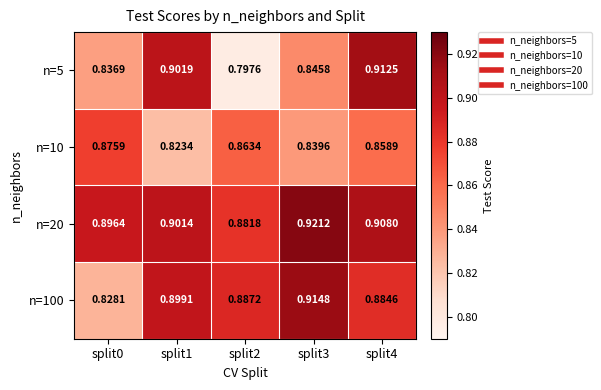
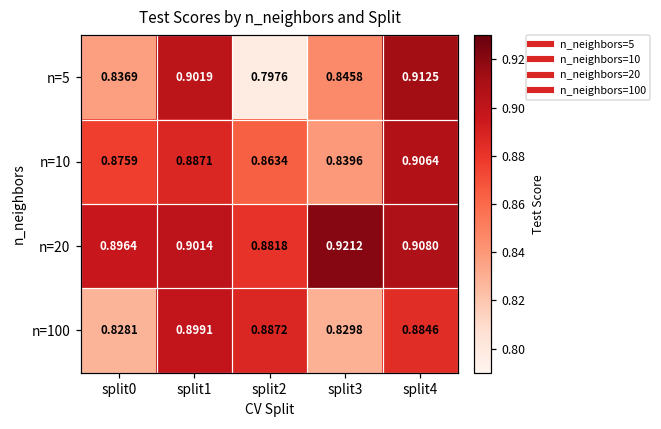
n=10, split1: 0.8234 -> 0.8871
n=10, split4: 0.8589 -> 0.9064
n=100, split3: 0.9148 -> 0.8298
